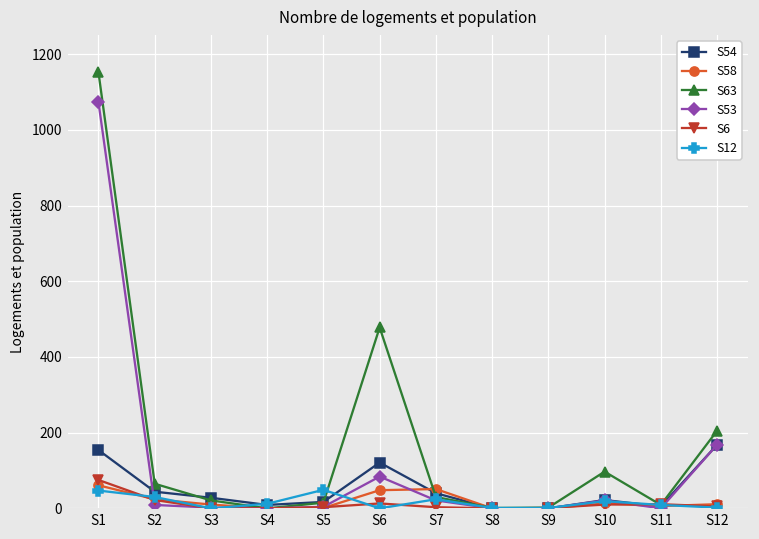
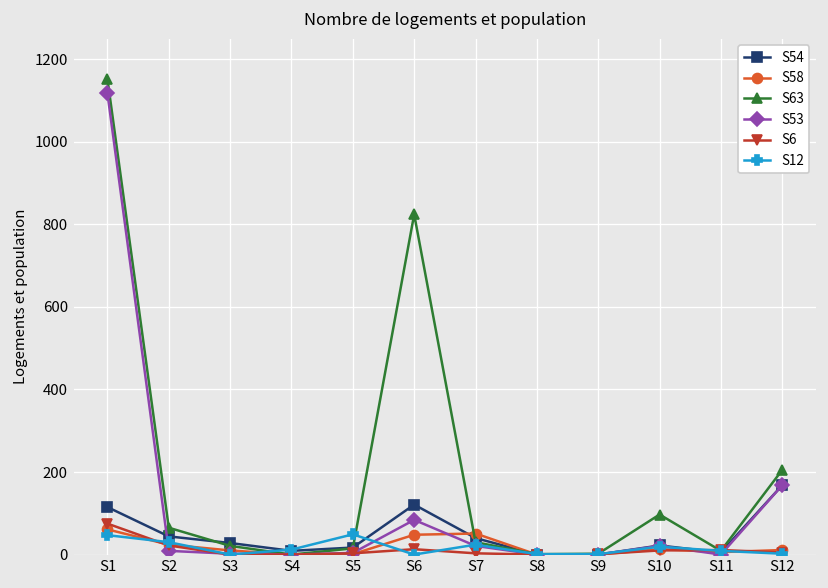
S54, S1: 150 -> 120
S53, S1: 1070 -> 1120
S63, S6: 480 -> 820
